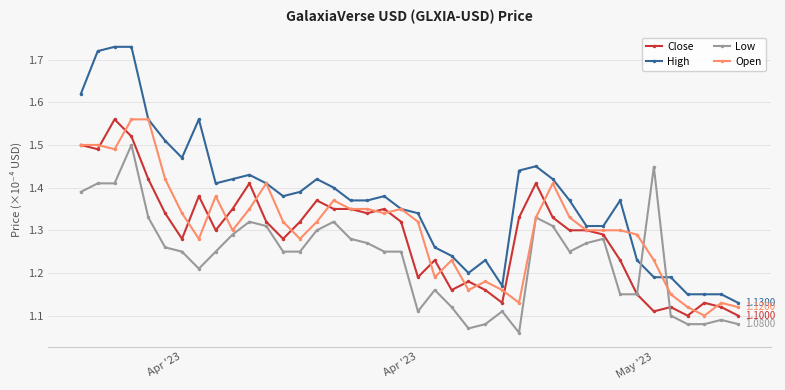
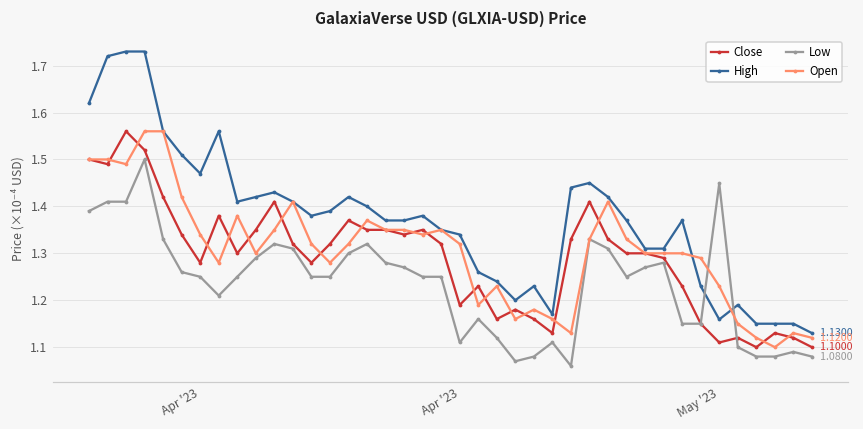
High, May '23: 1.19 -> 1.16
